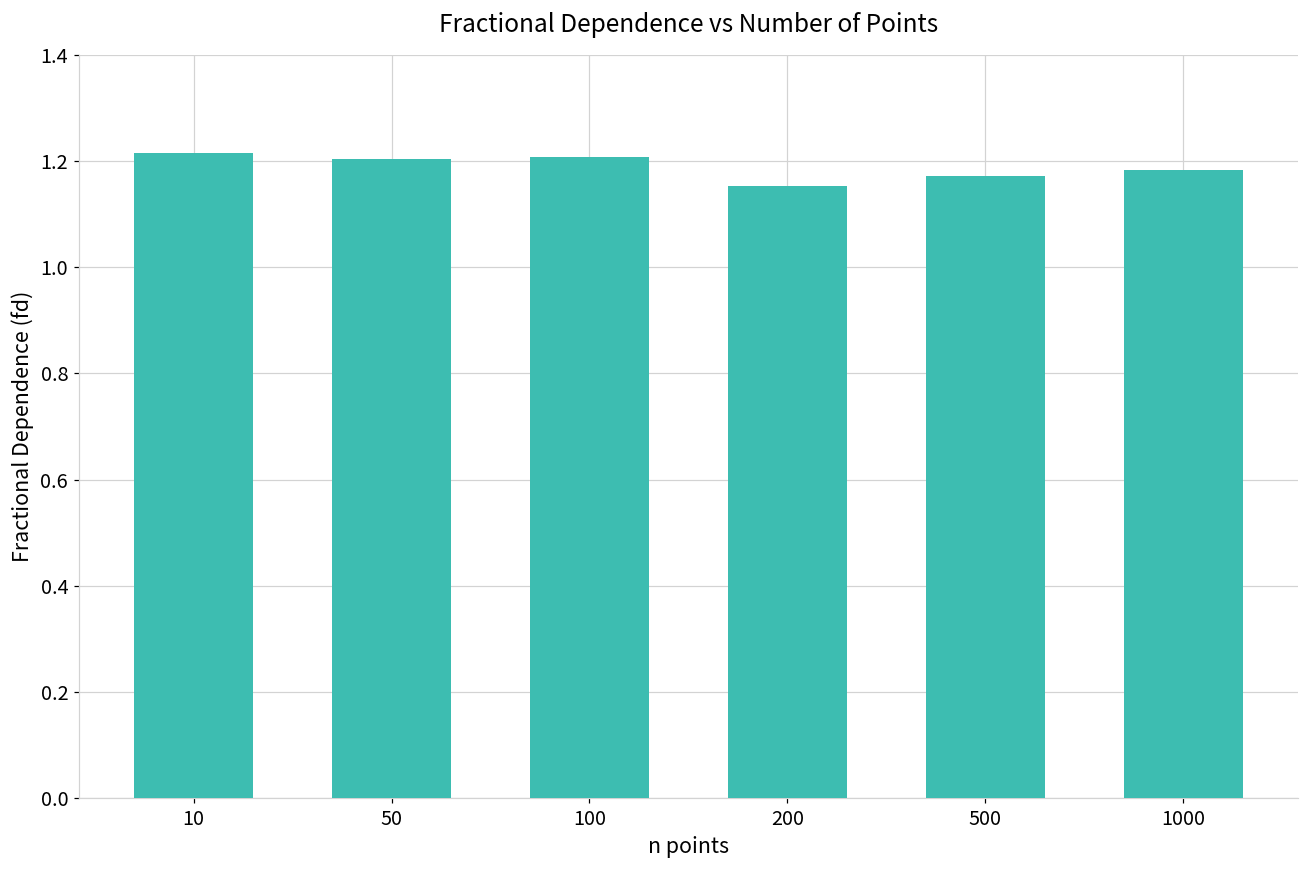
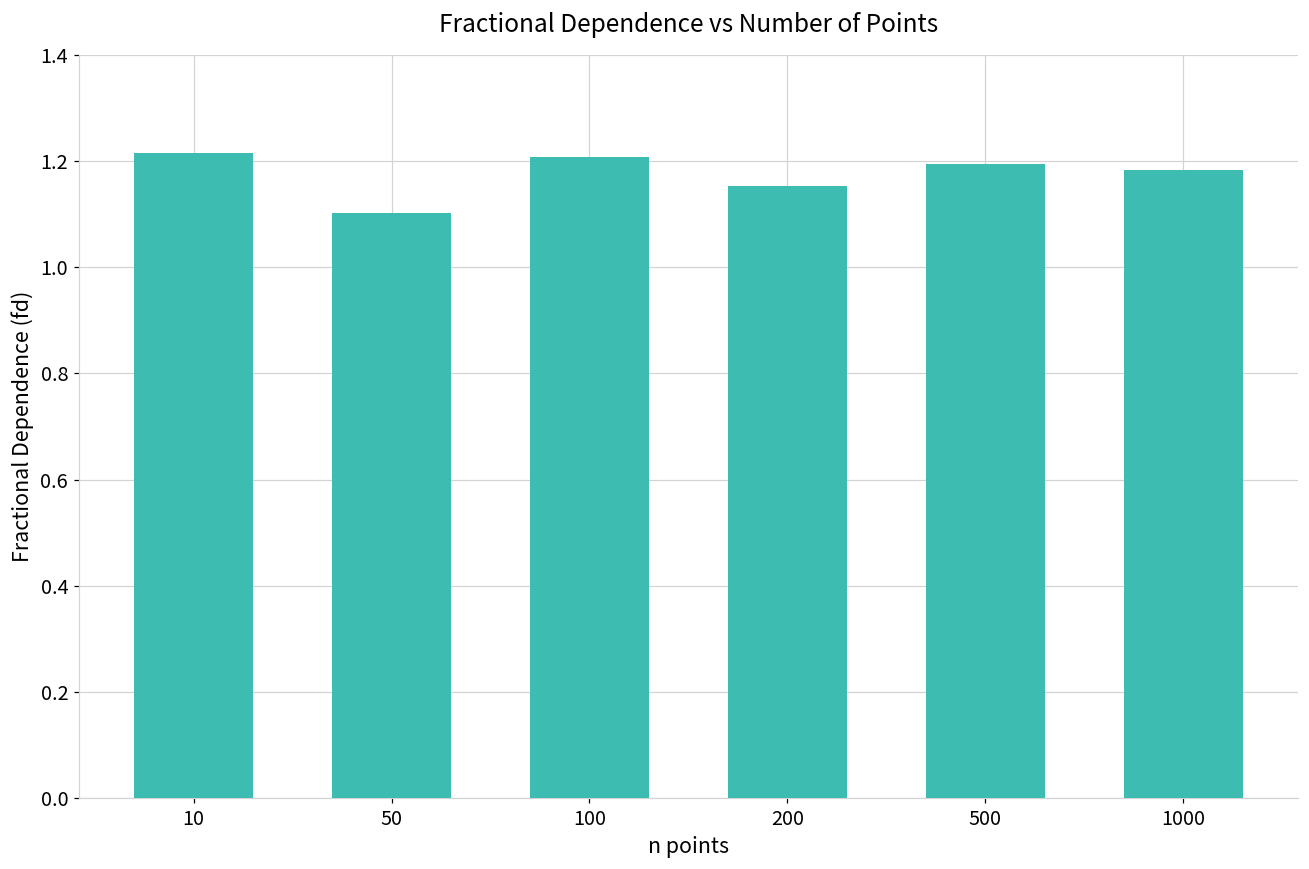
50: 1.20 -> 1.10
500: 1.17 -> 1.19
